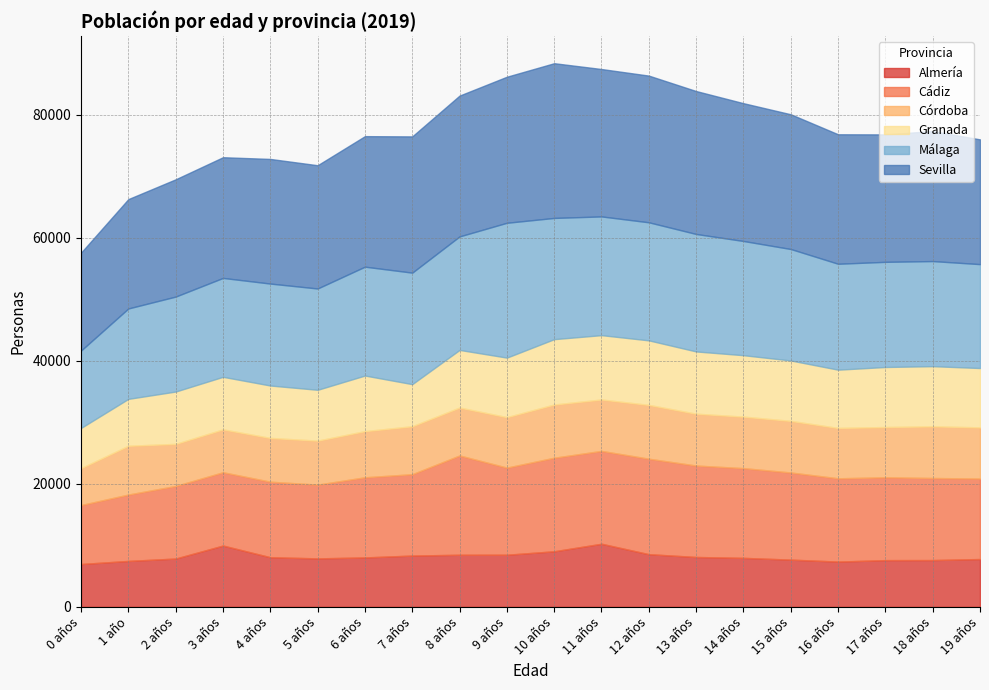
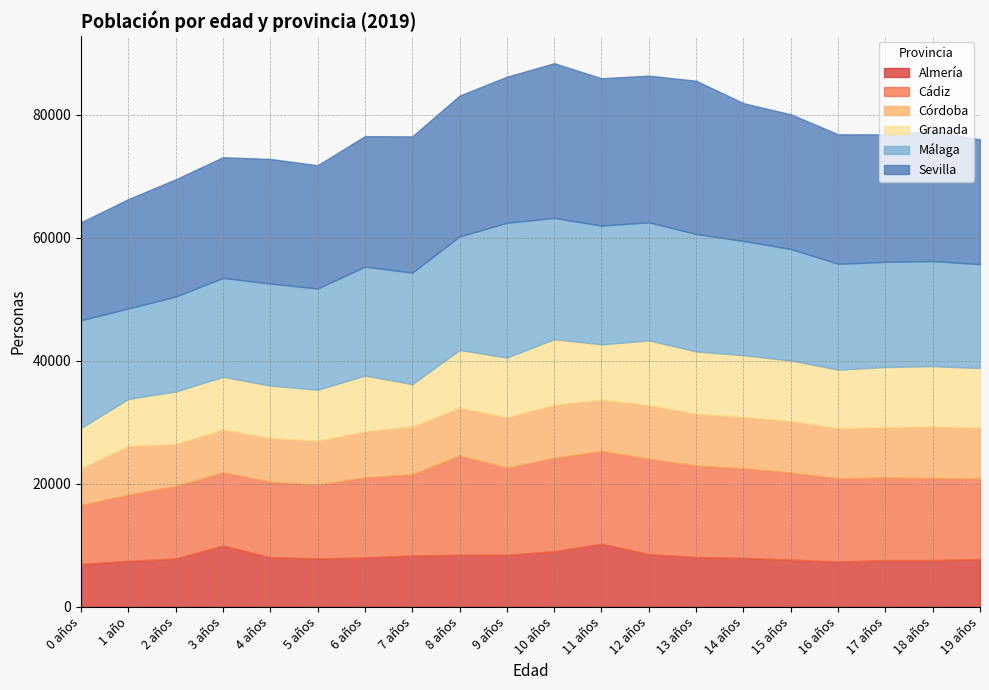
Málaga, 0 años: 13000 -> 18000
Granada, 11 años: 10000 -> 9000
Sevilla, 13 años: 23000 -> 25000
